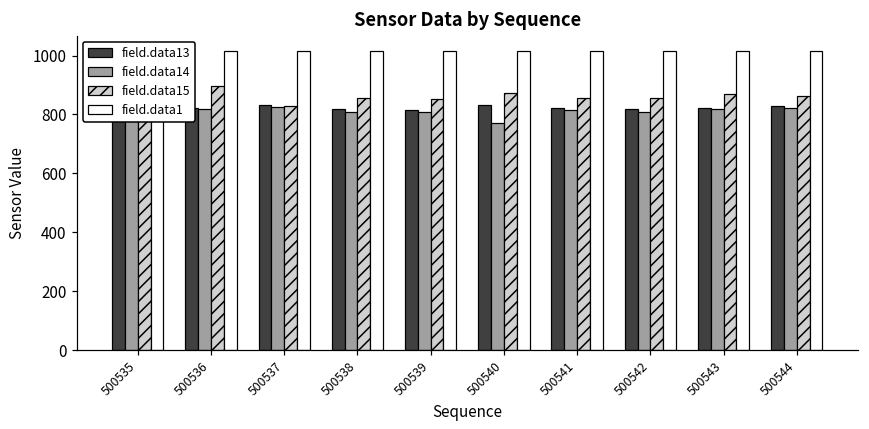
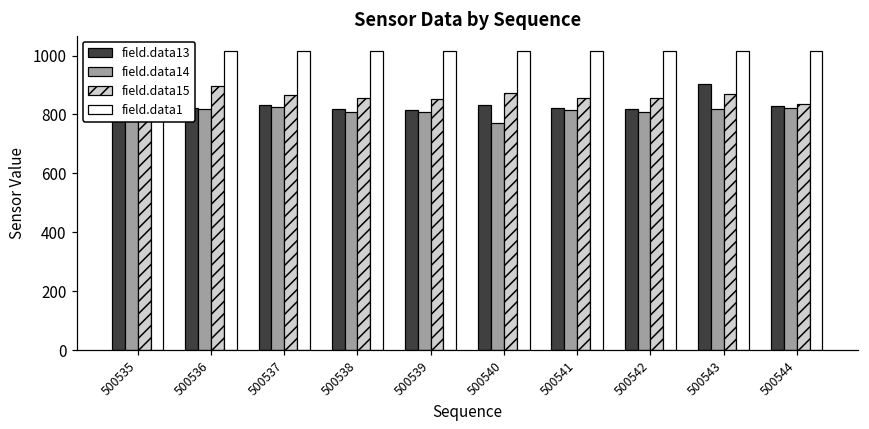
field.data15, 500537: 830 -> 870
field.data13, 500543: 820 -> 910
field.data15, 500544: 860 -> 830
